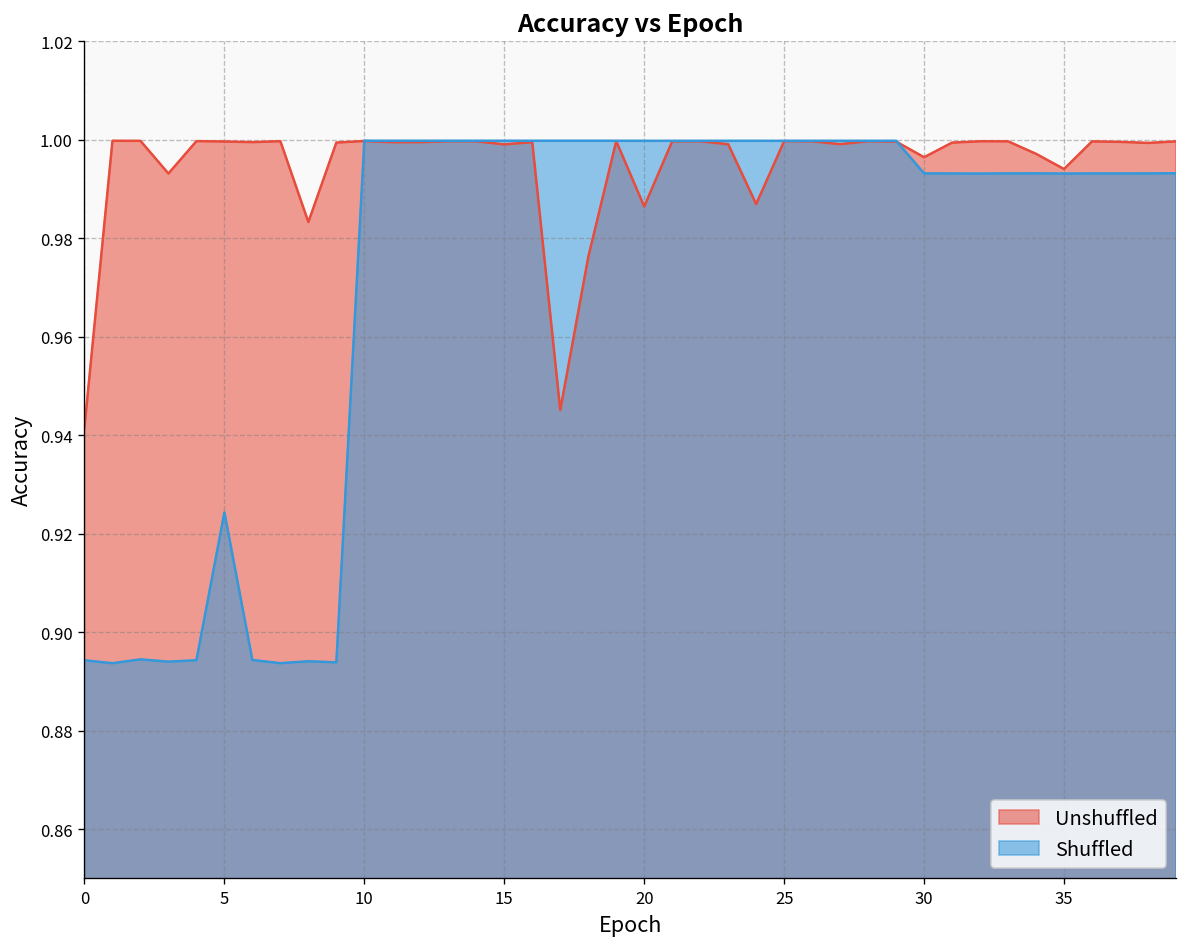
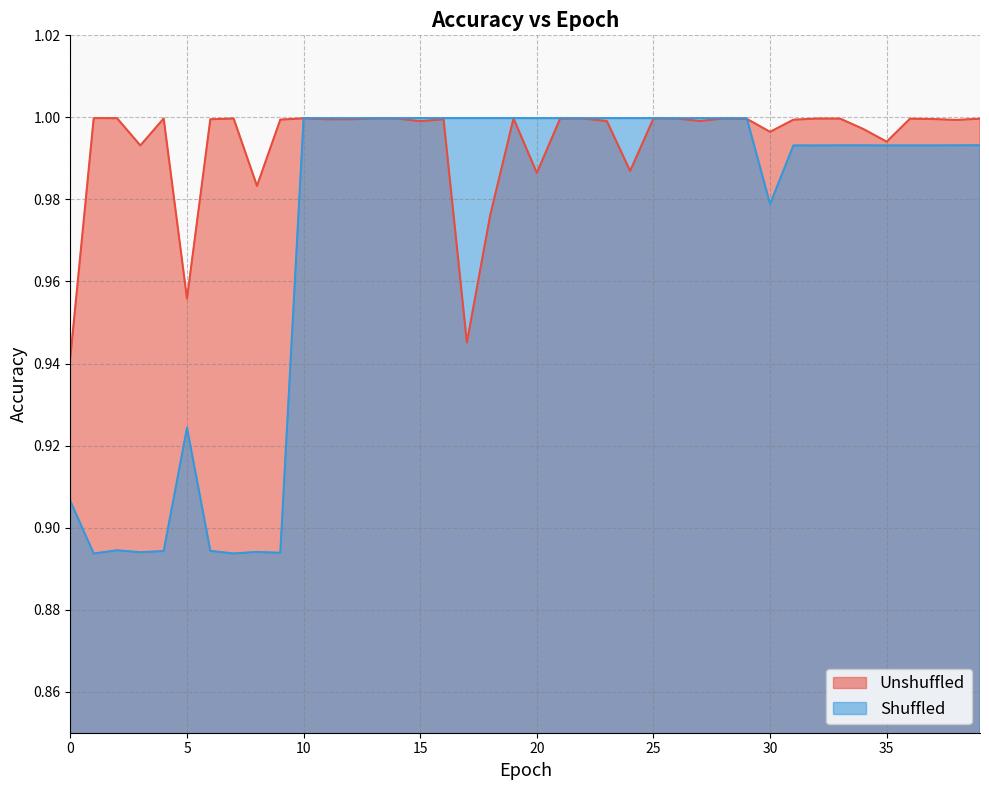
Shuffled, 0: 0.894 -> 0.906
Unshuffled, 5: 1.000 -> 0.956
Shuffled, 30: 0.993 -> 0.979
